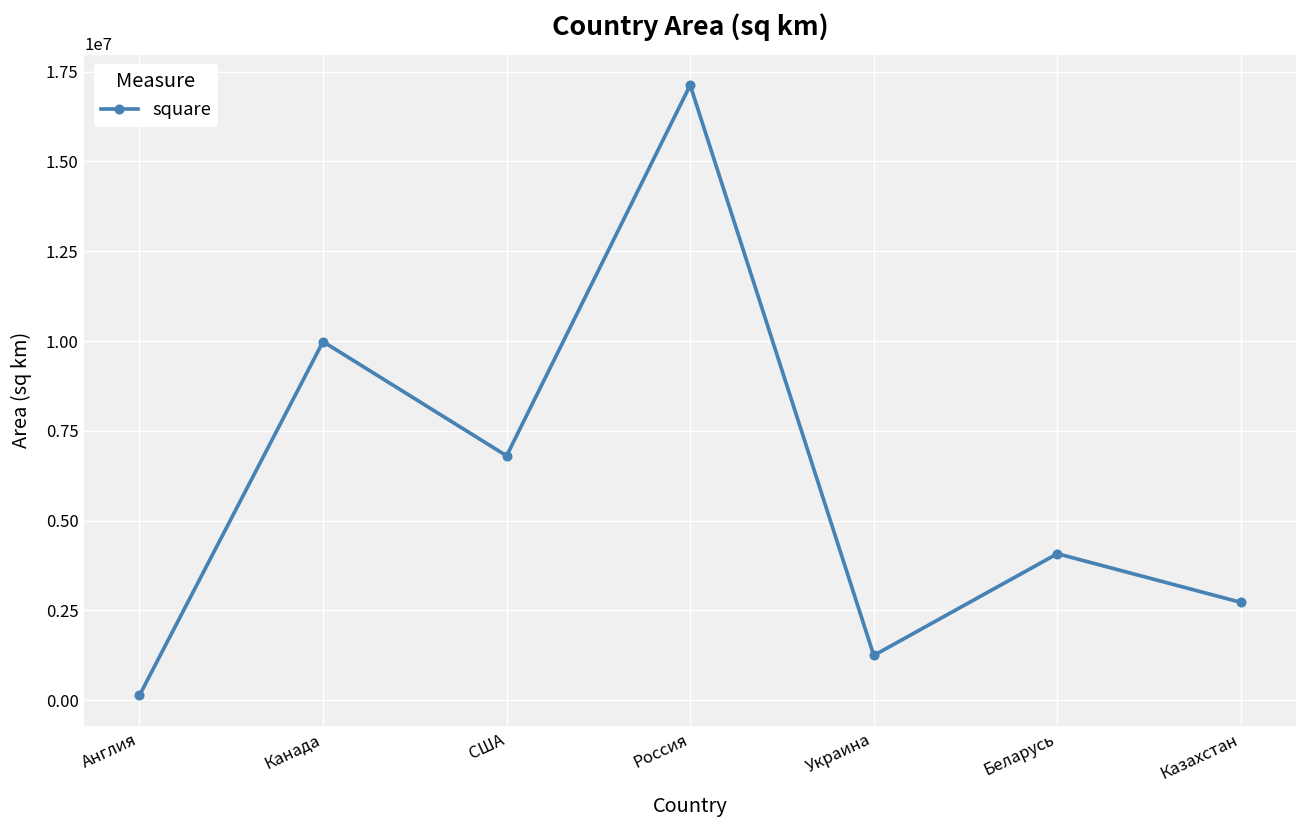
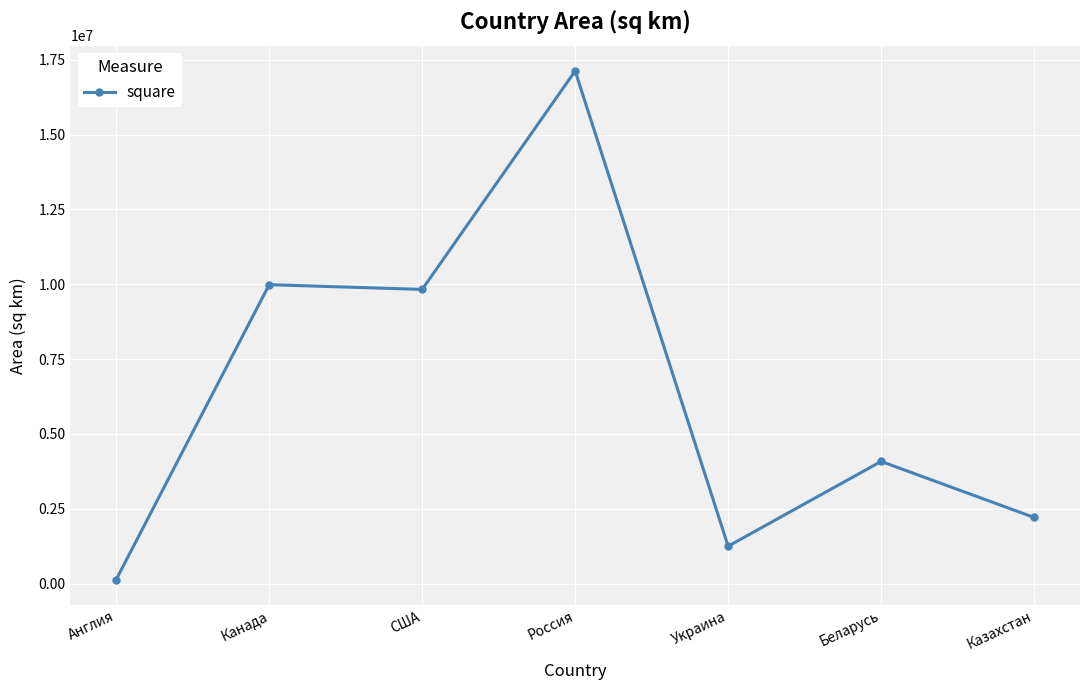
США: 6800000 -> 9800000
Казахстан: 2700000 -> 2200000
